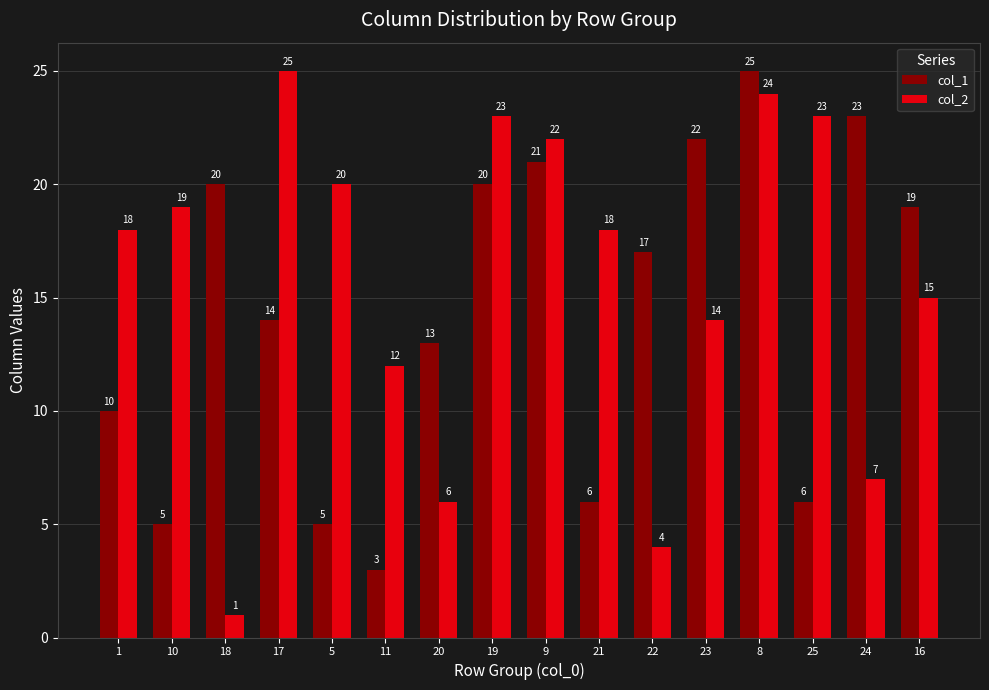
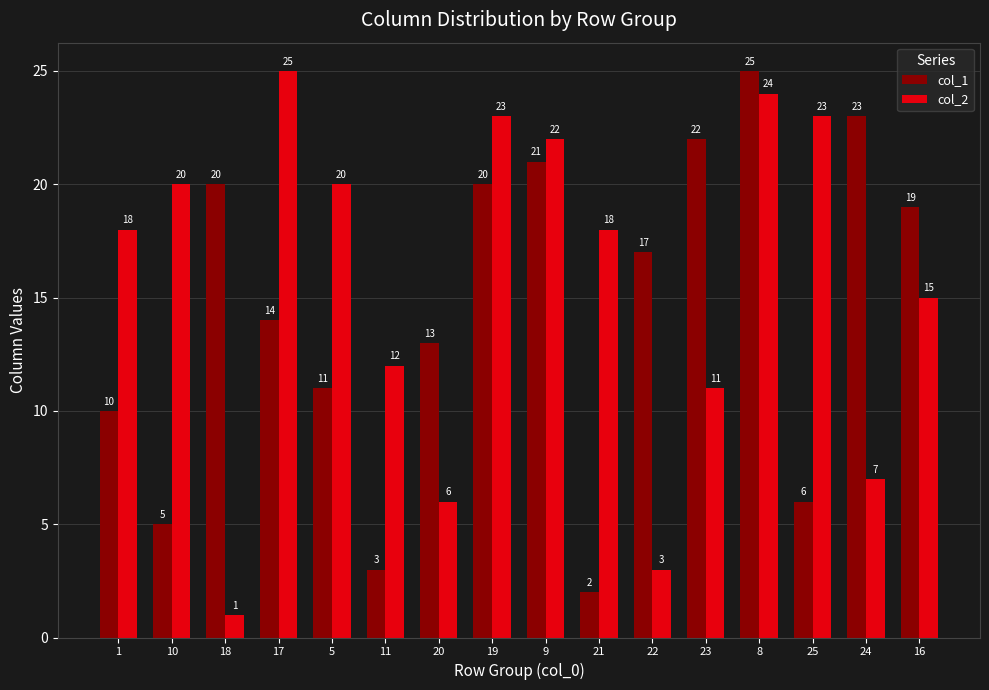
col_2, 10: 19 -> 20
col_1, 5: 5 -> 11
col_1, 21: 6 -> 2
col_2, 22: 4 -> 3
col_2, 23: 14 -> 11
